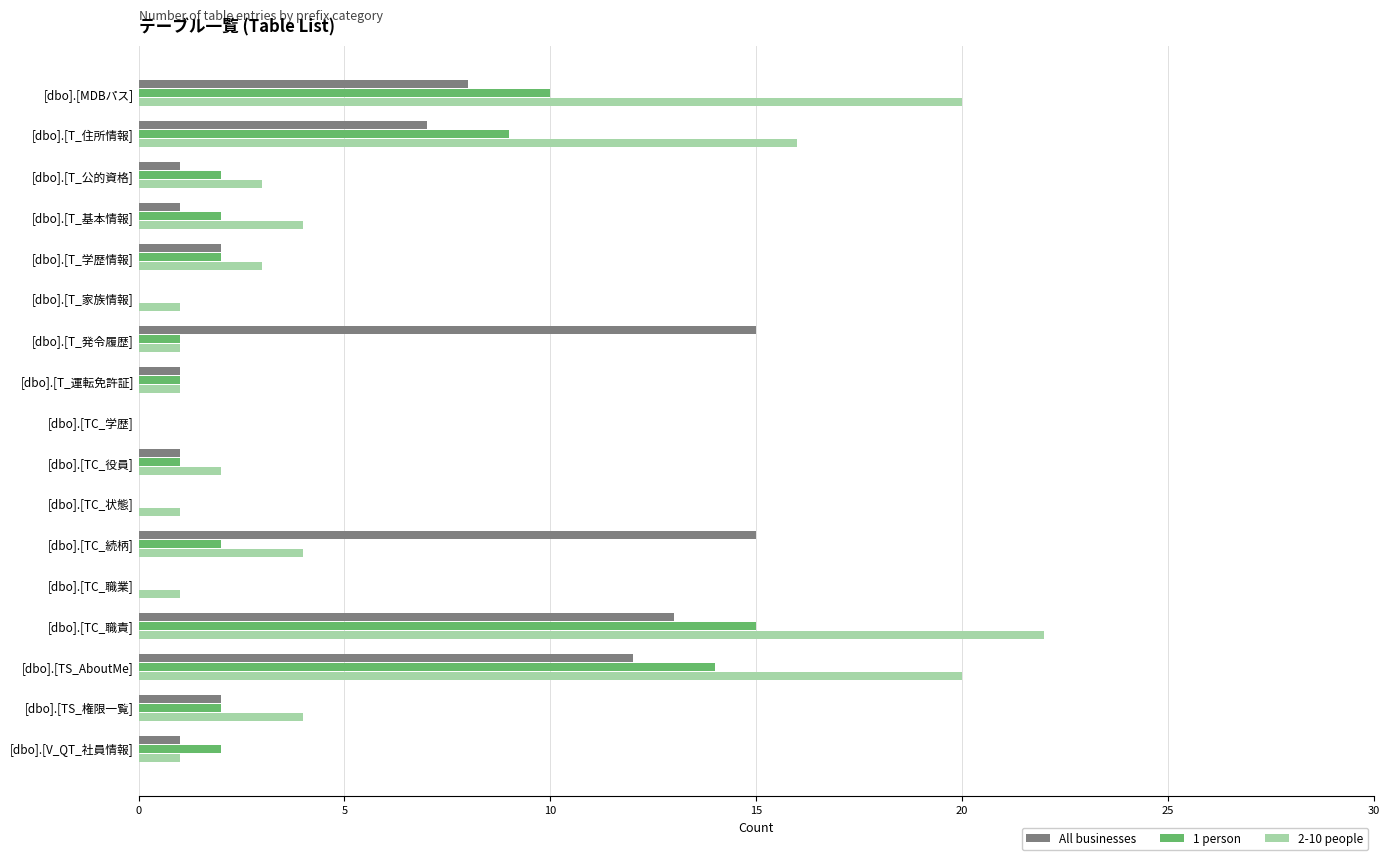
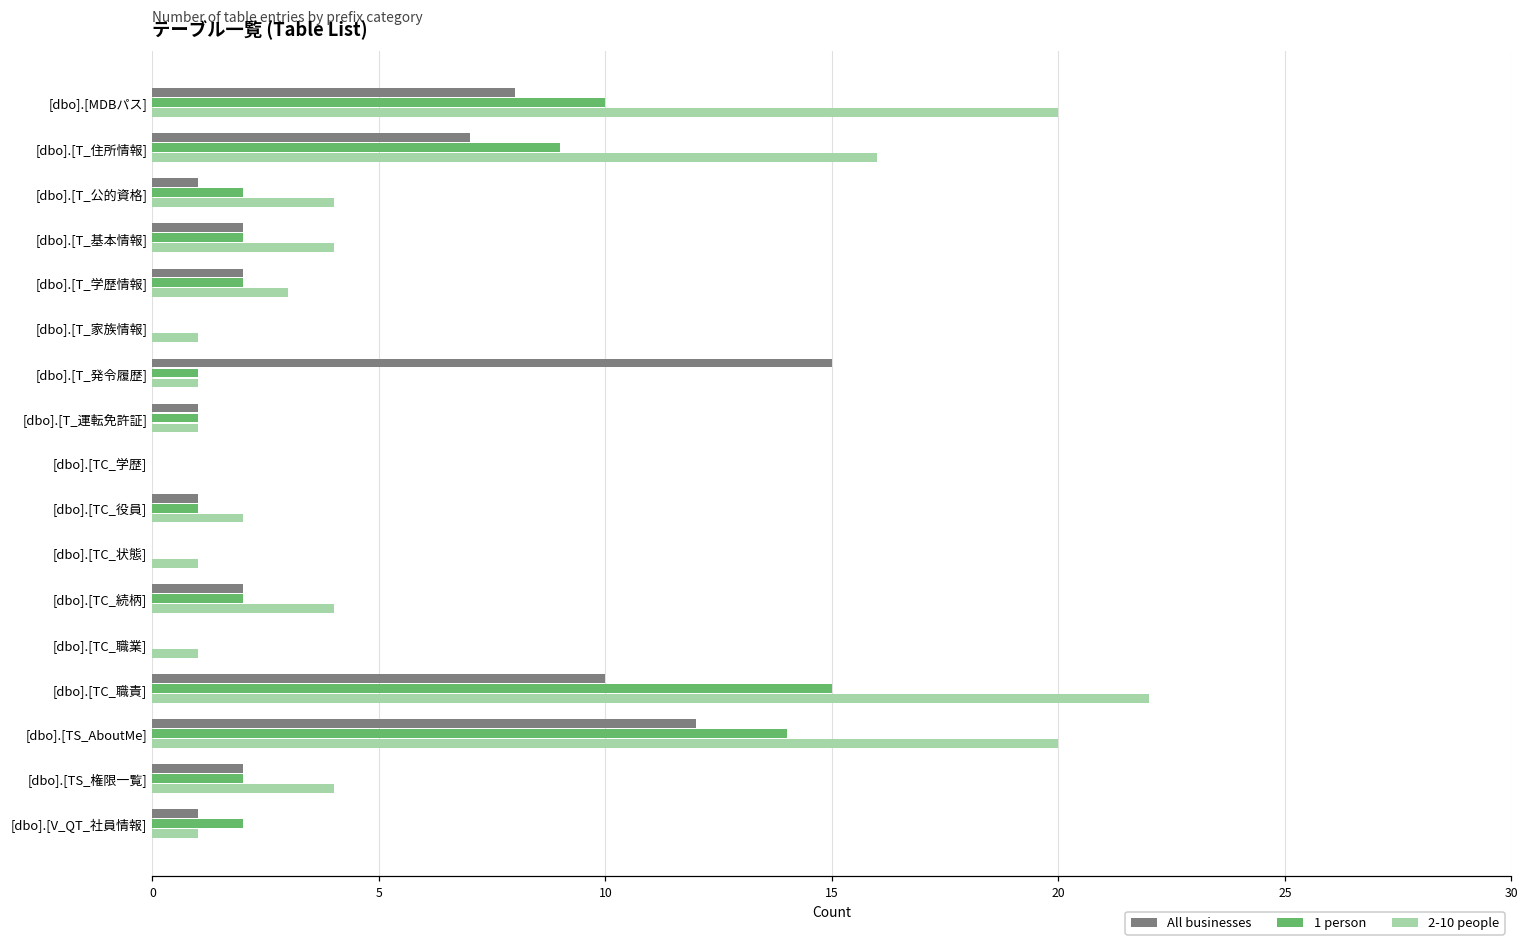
2-10 people, [dbo].[T_公的資格]: 3 -> 4
All businesses, [dbo].[T_基本情報]: 1 -> 2
All businesses, [dbo].[TC_続柄]: 15 -> 2
All businesses, [dbo].[TC_職責]: 13 -> 10
